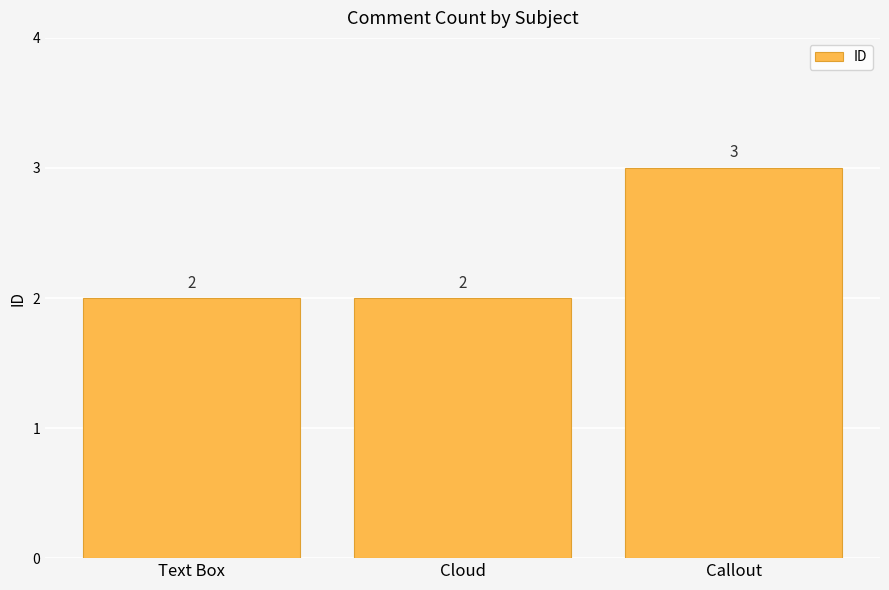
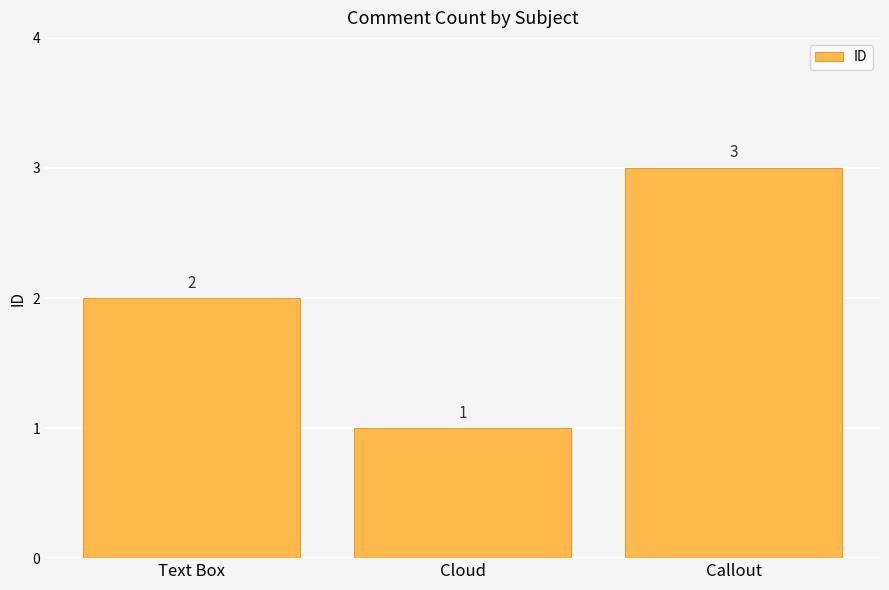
Cloud: 2 -> 1
